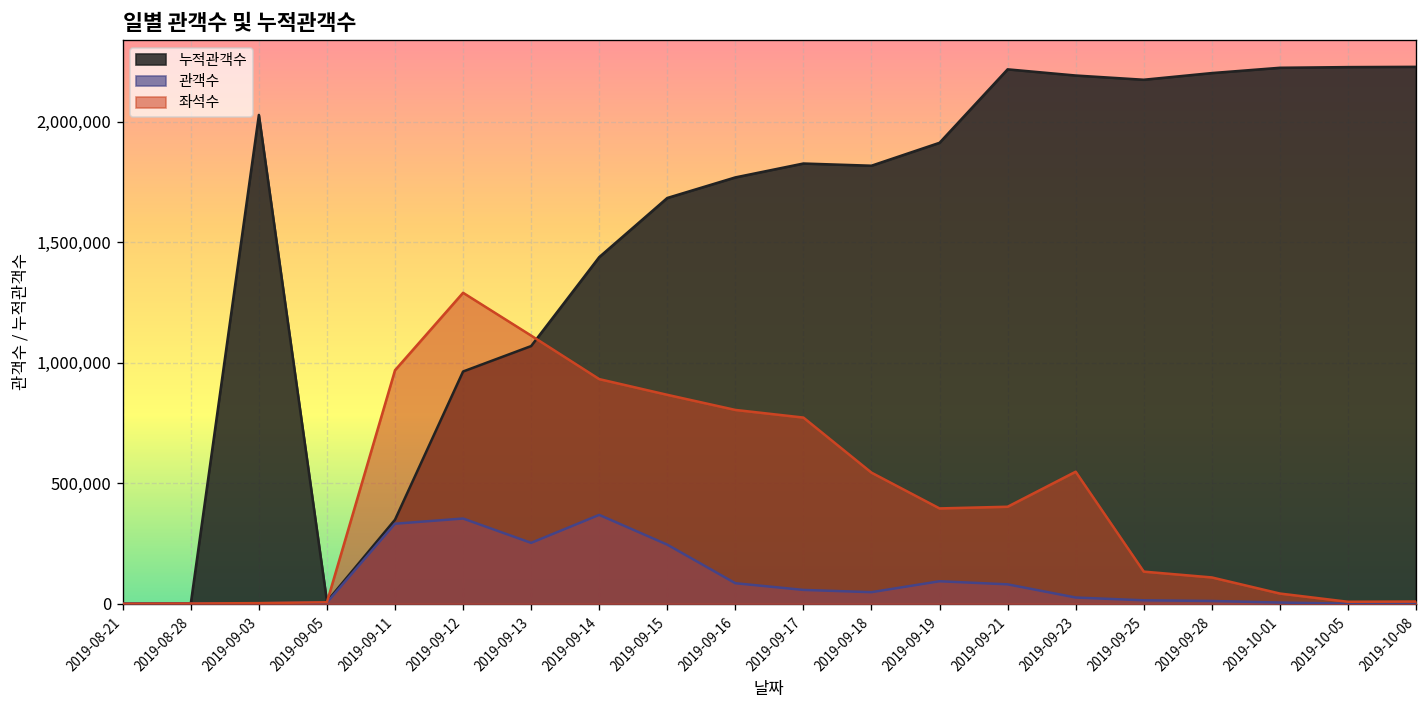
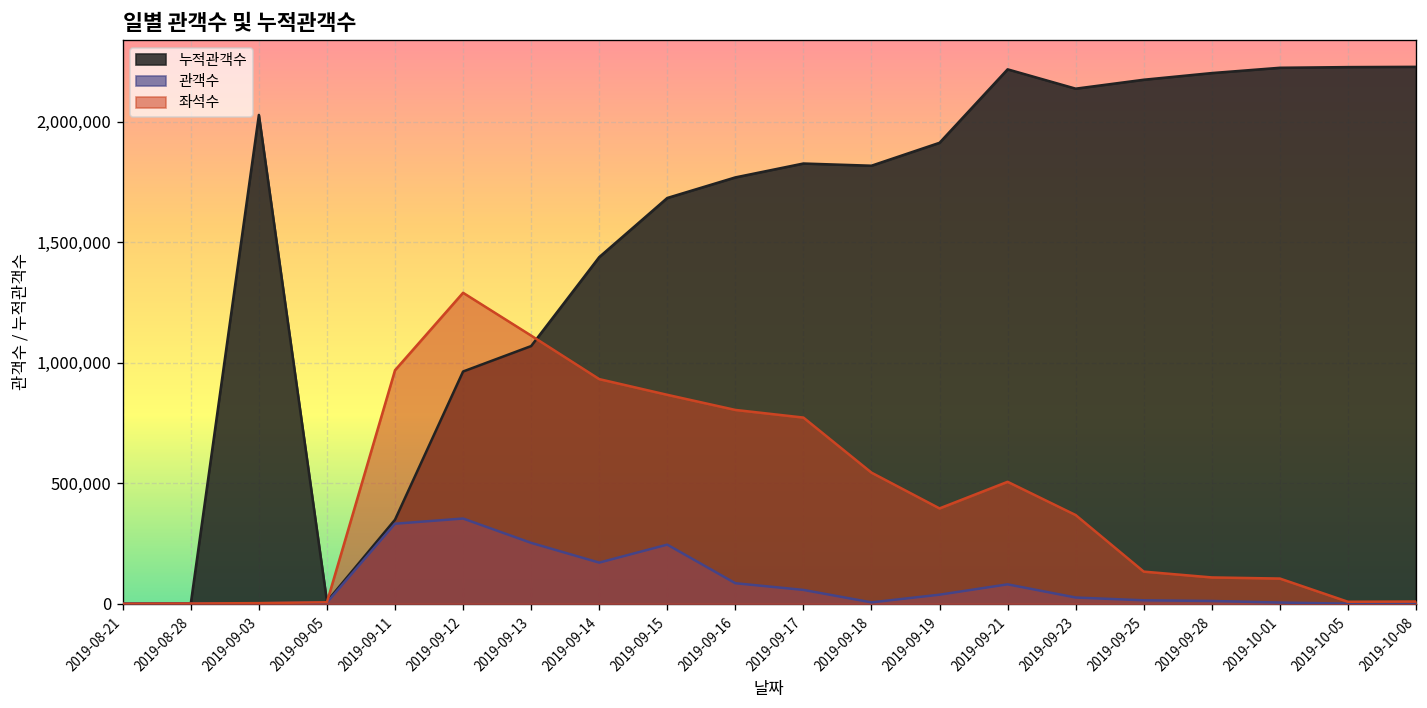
관객수, 2019-09-14: 370,000 -> 170,000
관객수, 2019-09-18: 50,000 -> 10,000
관객수, 2019-09-19: 90,000 -> 40,000
좌석수, 2019-09-21: 400,000 -> 510,000
누적관객수, 2019-09-23: 2,190,000 -> 2,140,000
좌석수, 2019-09-23: 550,000 -> 370,000
좌석수, 2019-10-01: 40,000 -> 100,000
